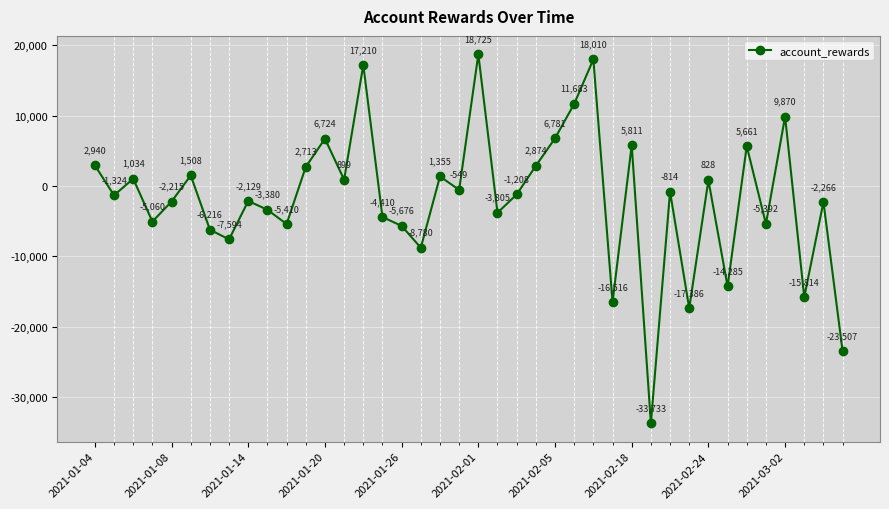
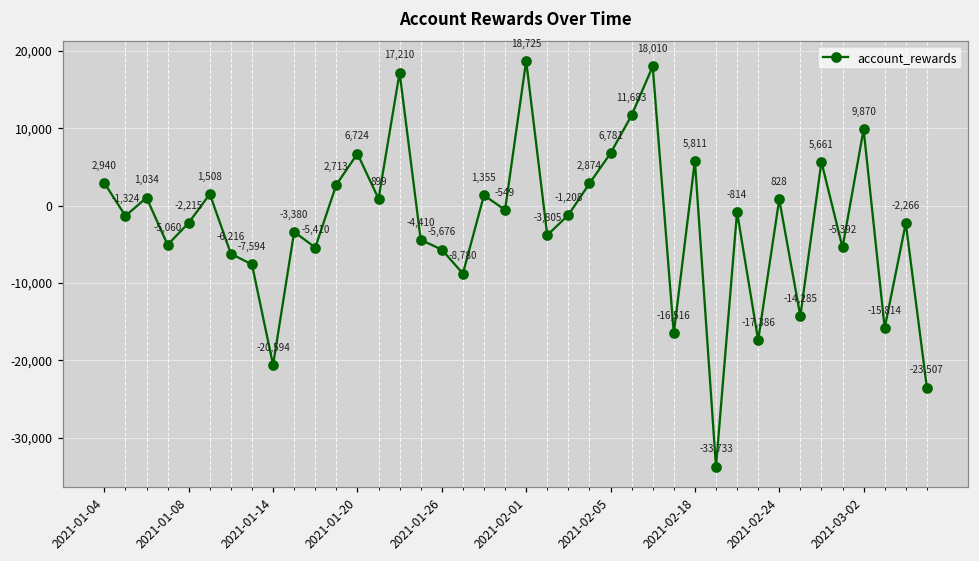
2021-01-14: -2,129 -> -20,594
